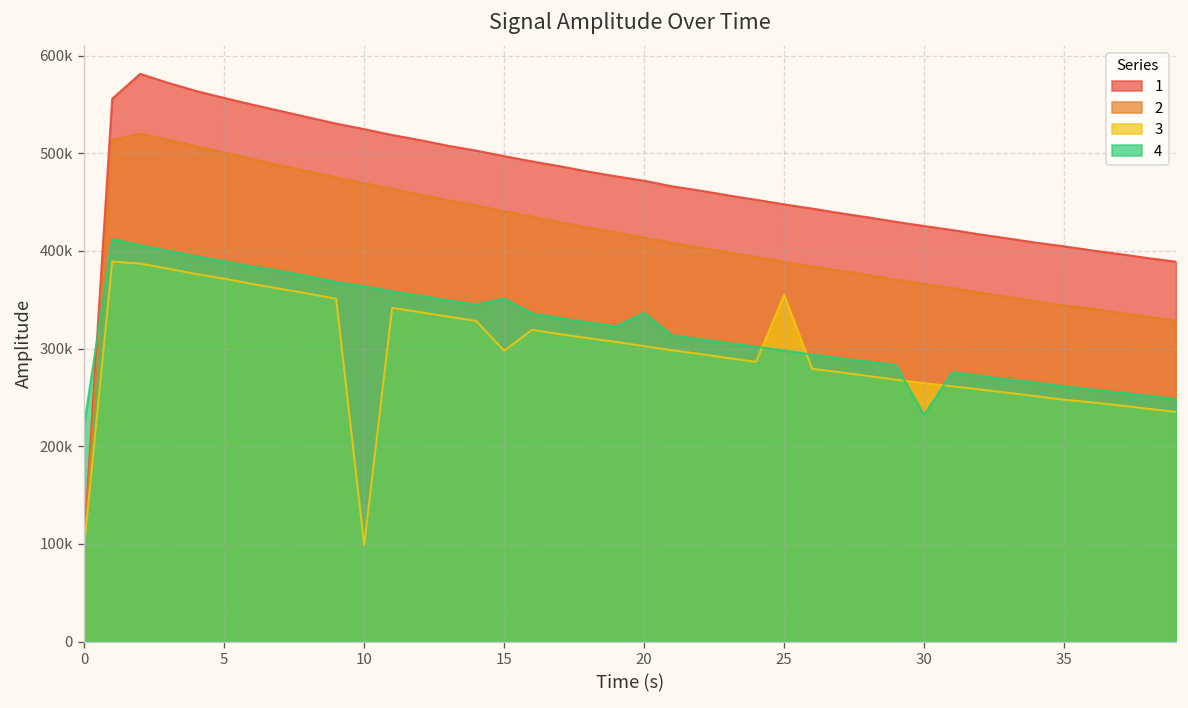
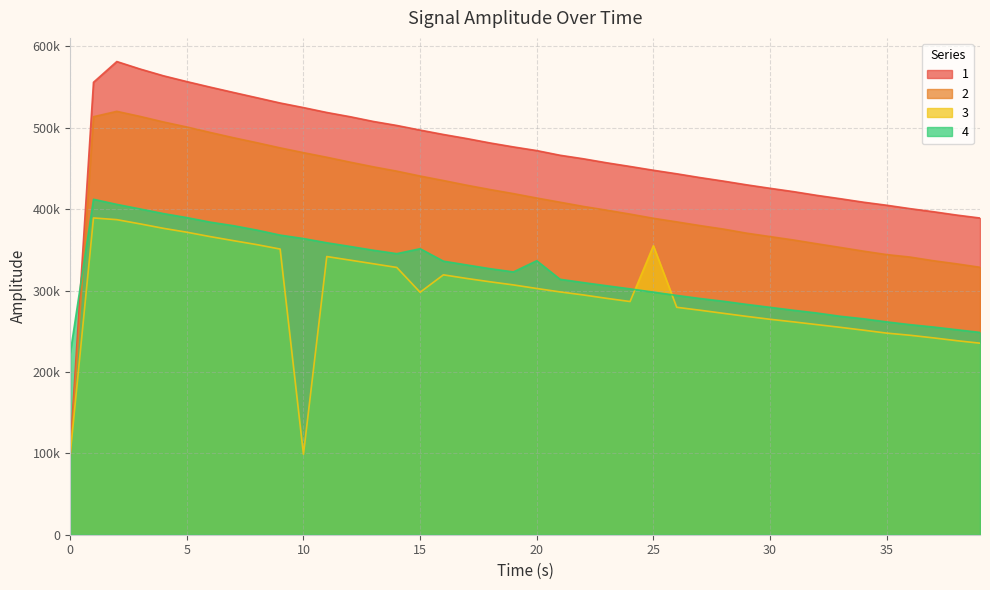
4, 30: 230000 -> 280000
